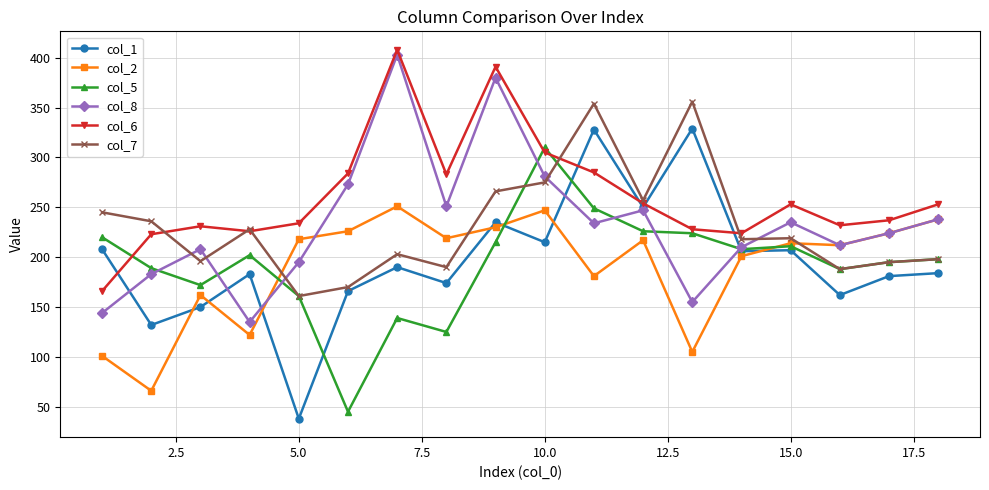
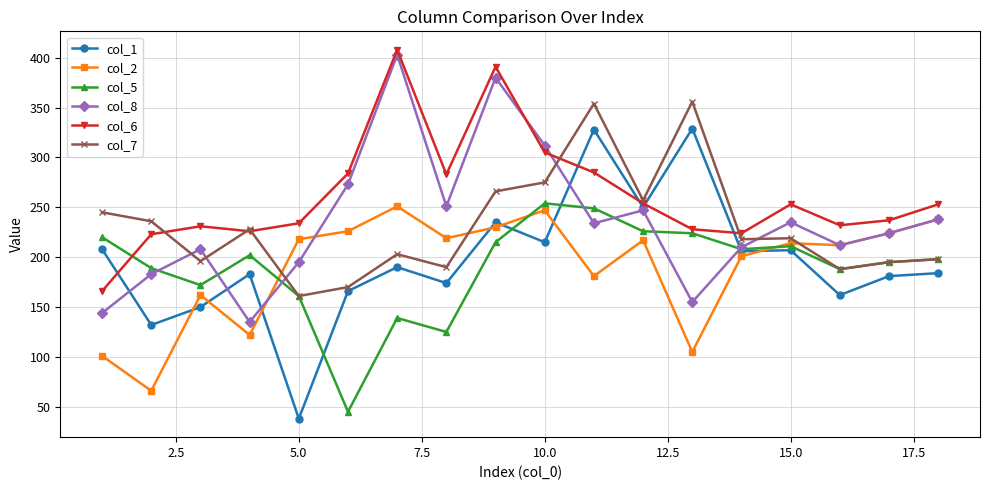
col_5, 10.0: 310 -> 250
col_8, 10.0: 280 -> 310
